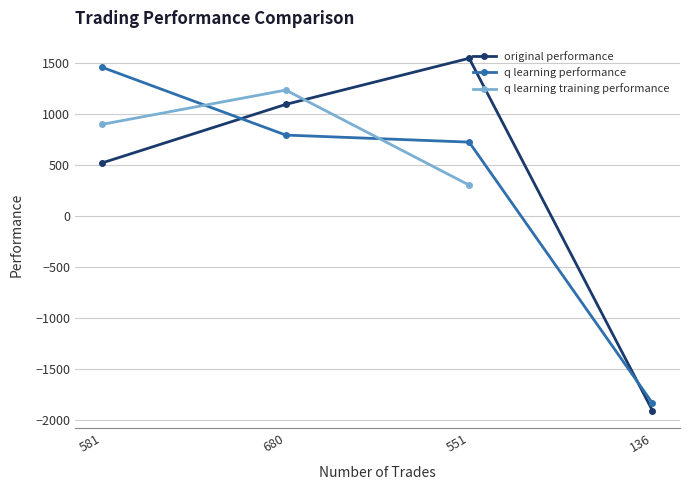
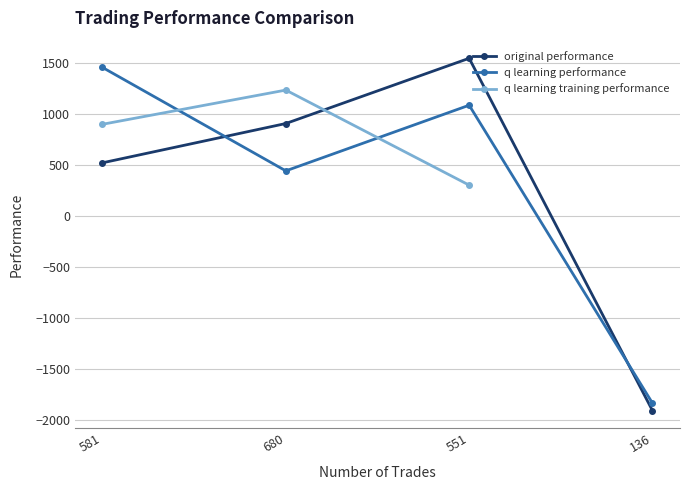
original performance, 680: 1100 -> 910
q learning performance, 680: 800 -> 440
q learning performance, 551: 730 -> 1090
